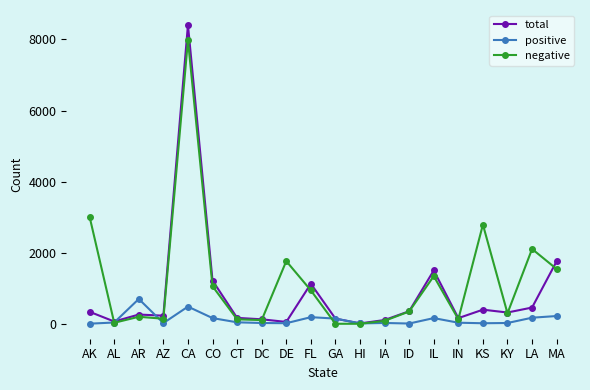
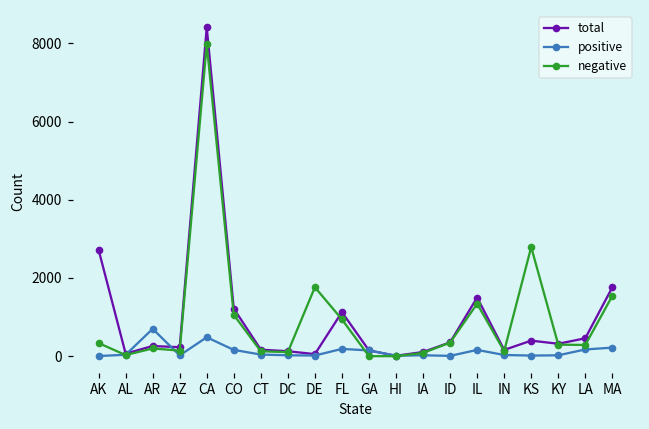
total, AK: 300 -> 2700
negative, AK: 3000 -> 300
negative, LA: 2100 -> 300
